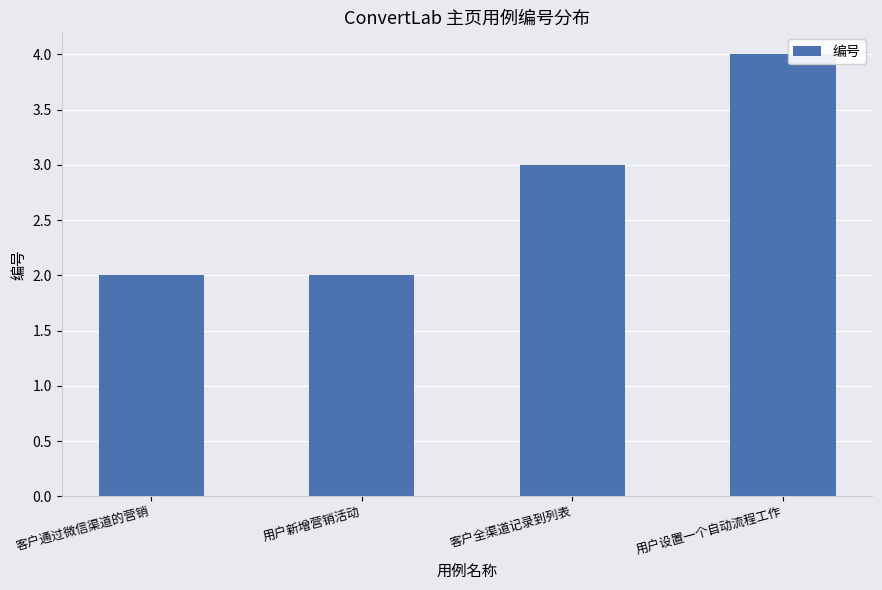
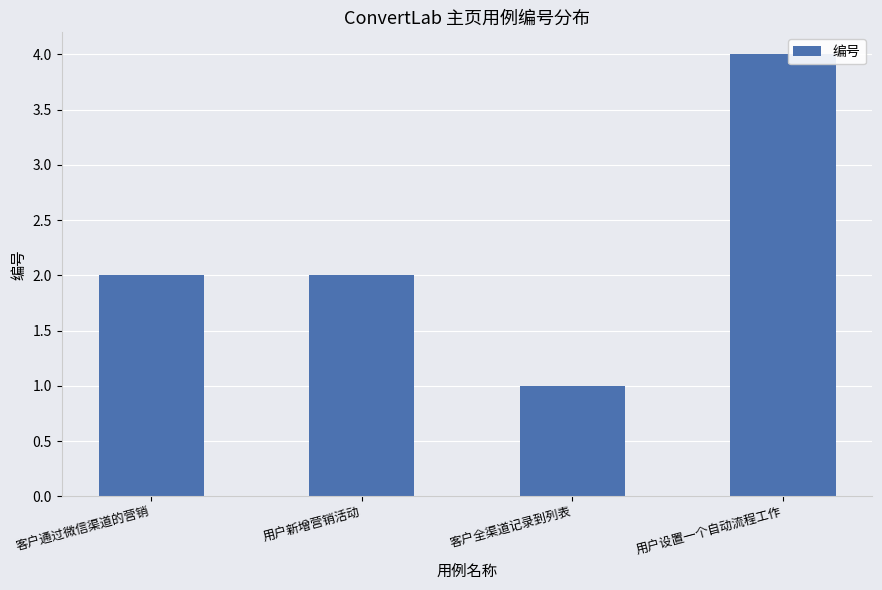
客户全渠道记录到列表: 3 -> 1
